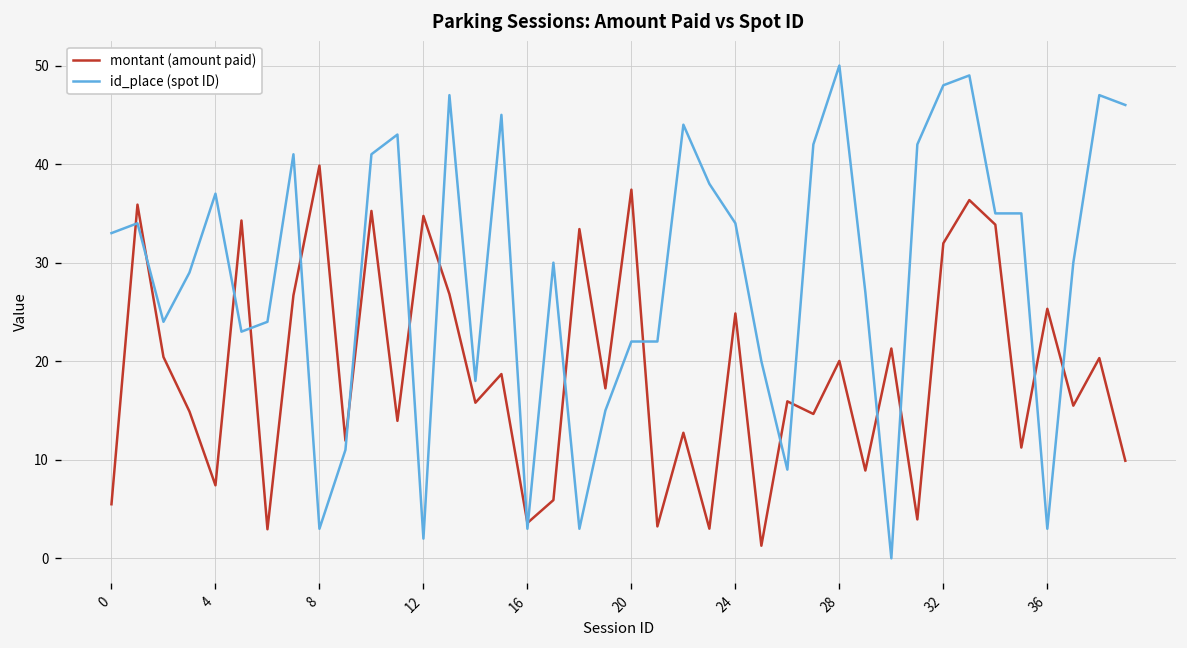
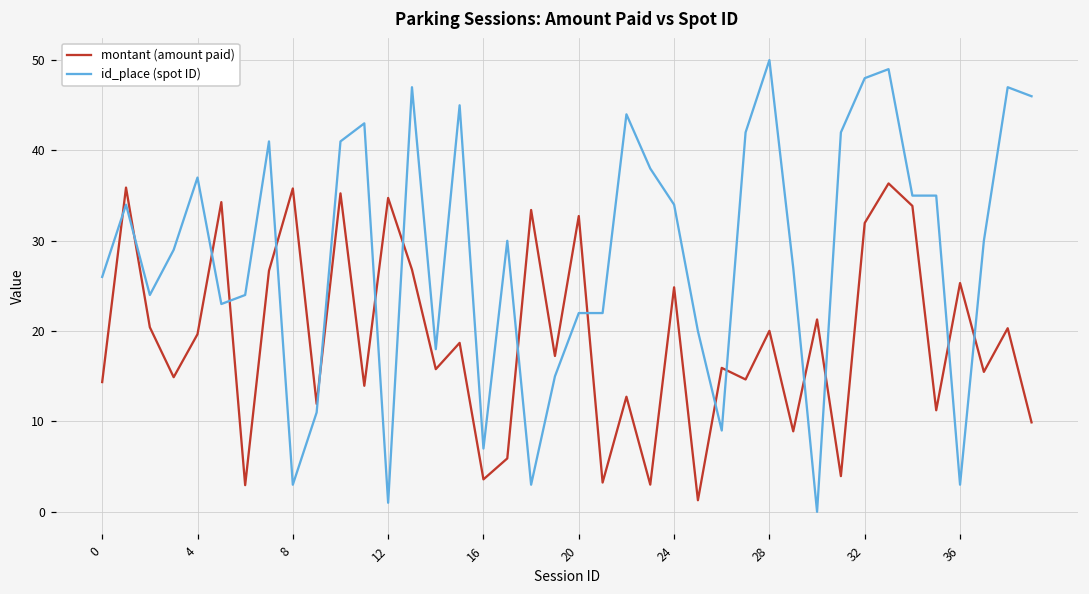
montant (amount paid), 0: 5 -> 14
id_place (spot ID), 0: 33 -> 26
montant (amount paid), 4: 7 -> 20
montant (amount paid), 8: 40 -> 36
id_place (spot ID), 12: 2 -> 1
id_place (spot ID), 16: 3 -> 7
montant (amount paid), 20: 37 -> 33
